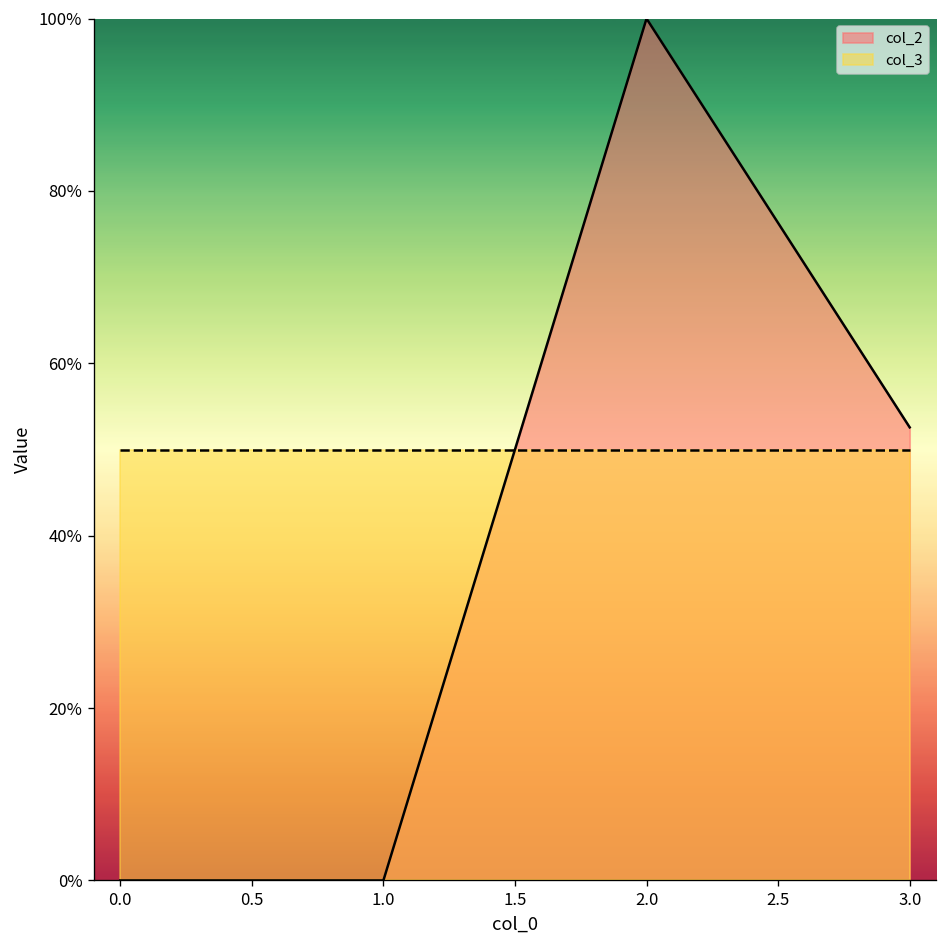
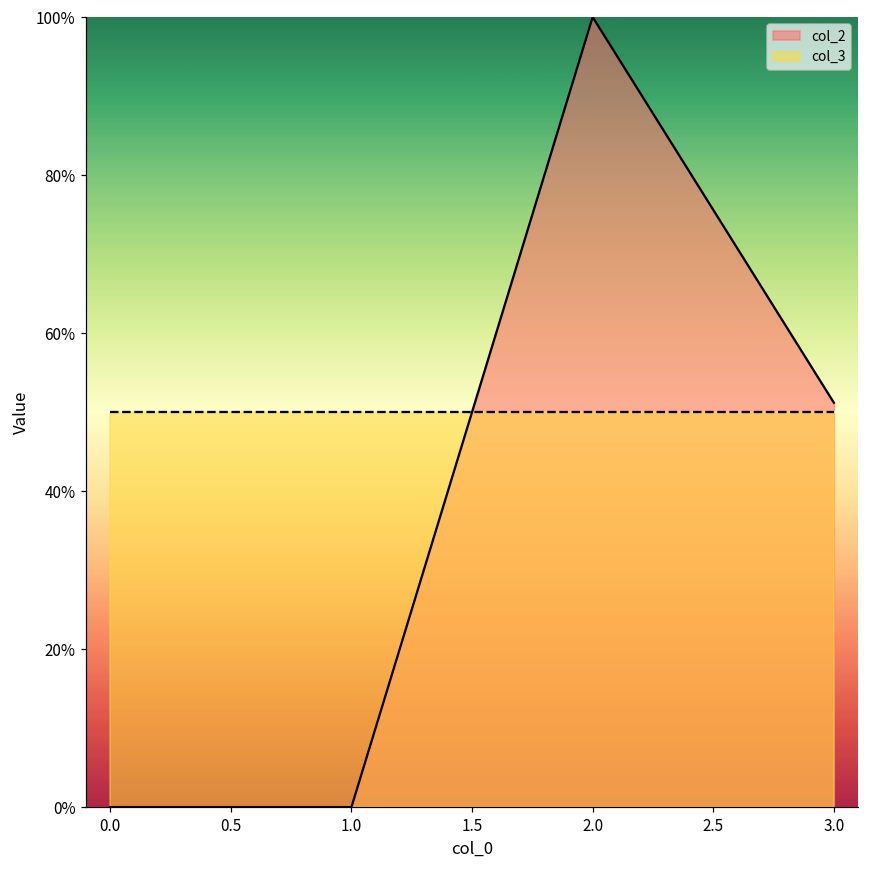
col_2, 3.0: 53% -> 51%
